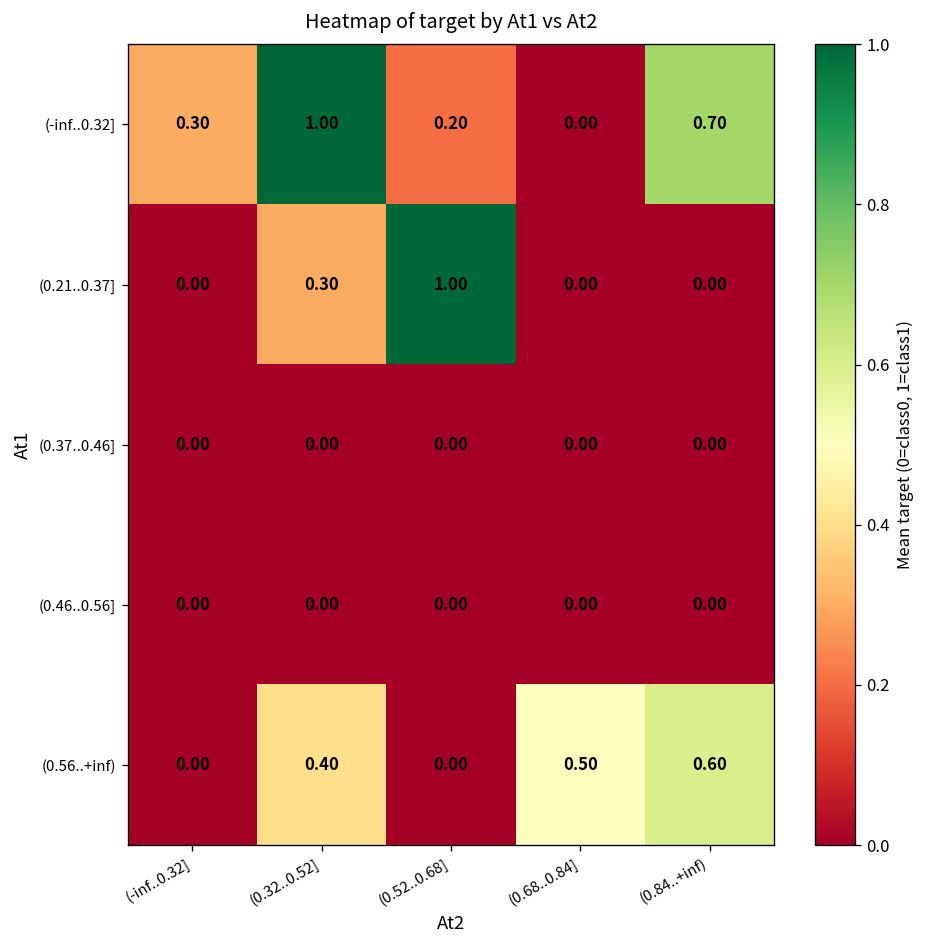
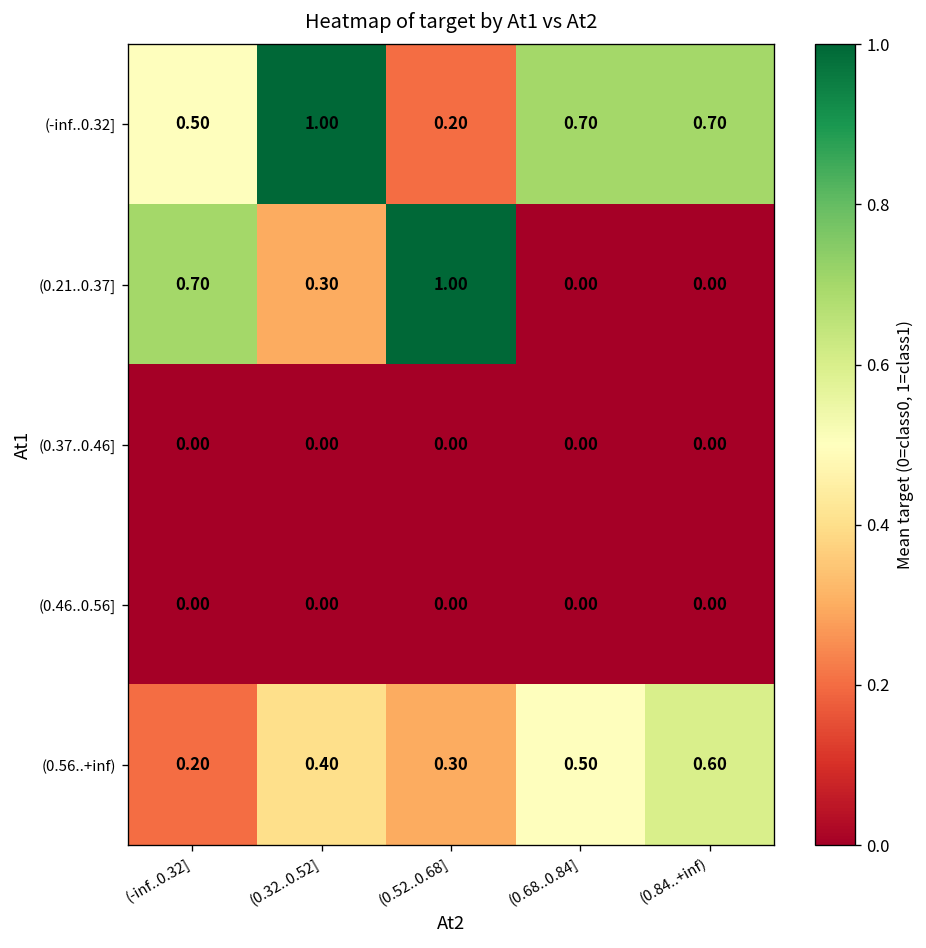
(-inf..0.32], (-inf..0.32]: 0.30 -> 0.50
(-inf..0.32], (0.68..0.84]: 0.00 -> 0.70
(0.21..0.37], (-inf..0.32]: 0.00 -> 0.70
(0.56..+inf), (-inf..0.32]: 0.00 -> 0.20
(0.56..+inf), (0.52..0.68]: 0.00 -> 0.30
